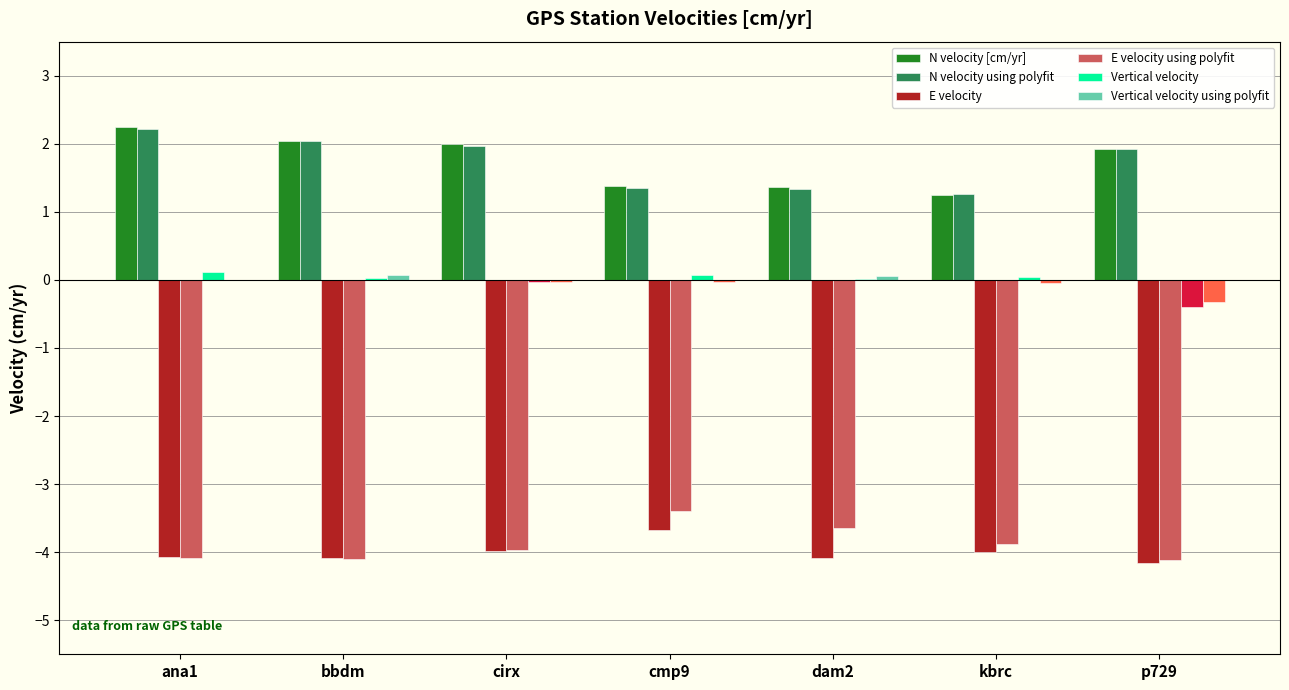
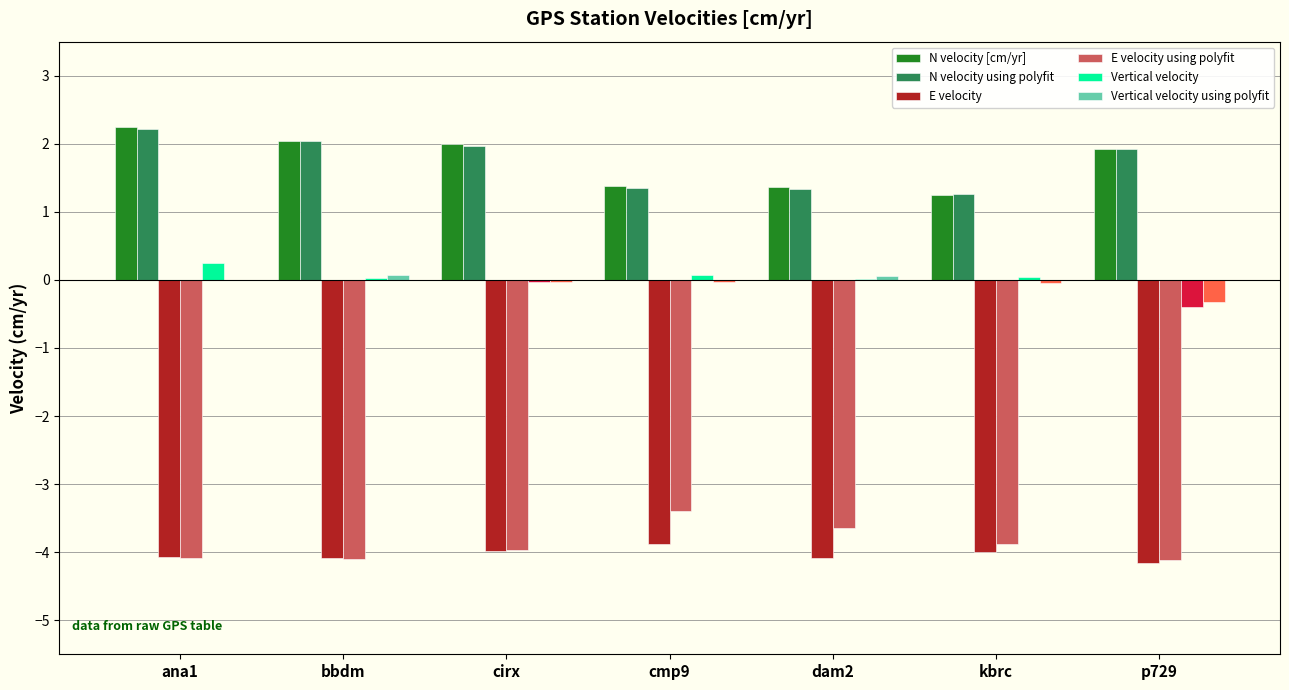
Vertical velocity, ana1: 0.1 -> 0.3
E velocity, cmp9: -3.7 -> -3.9
